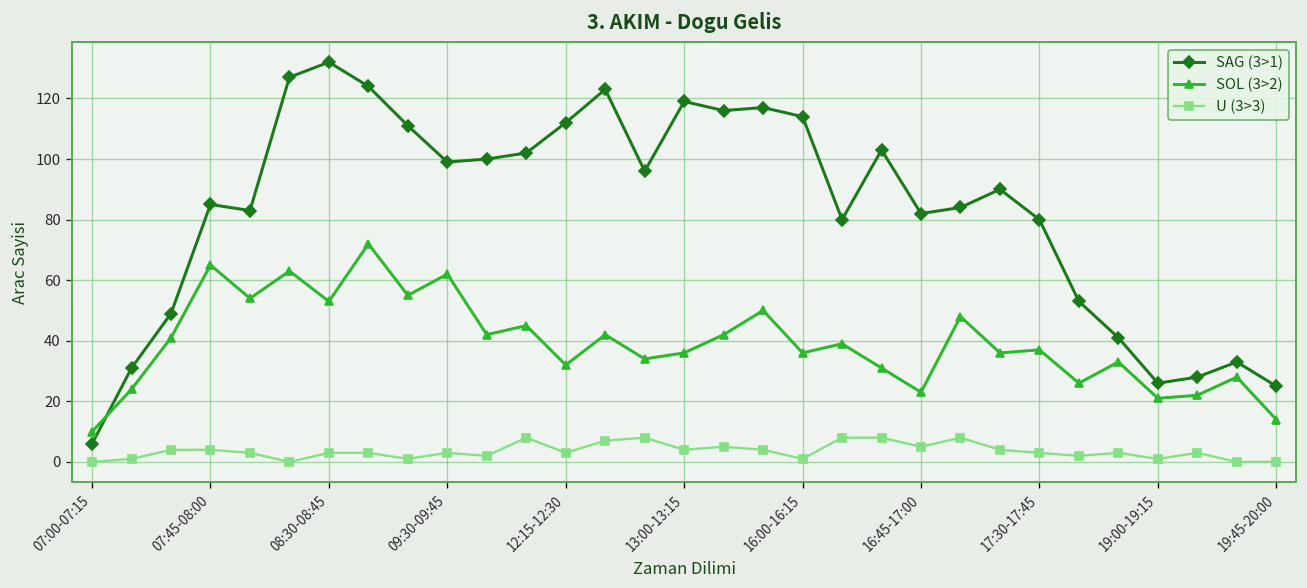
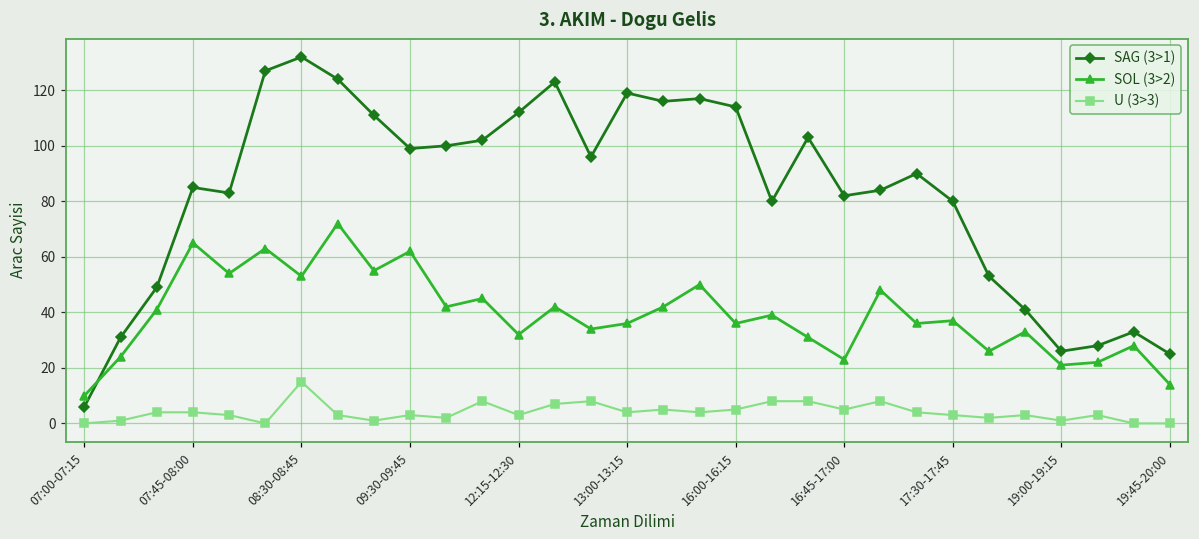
U (3>3), 08:30-08:45: 3 -> 15
U (3>3), 16:00-16:15: 1 -> 5
